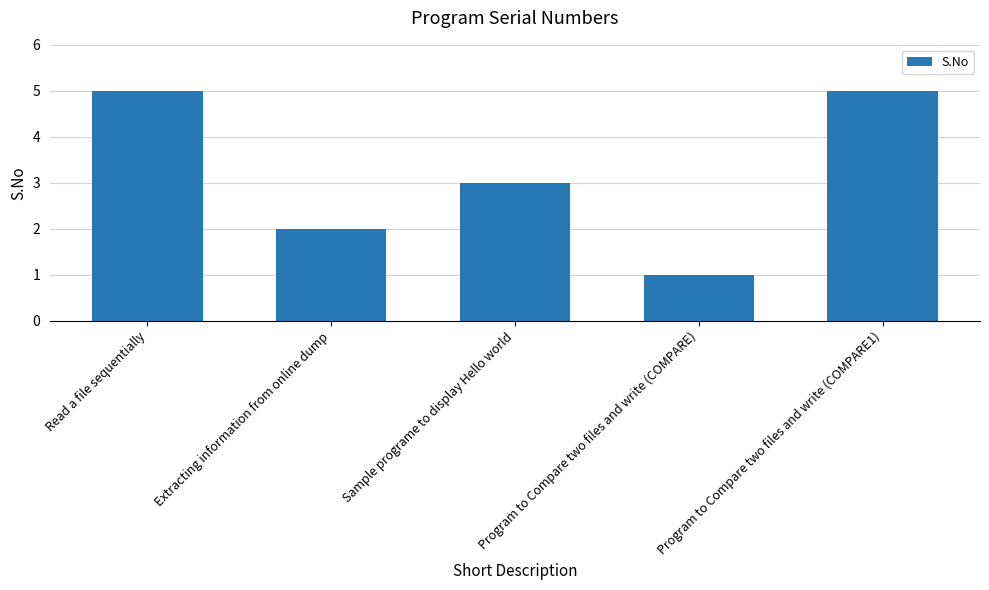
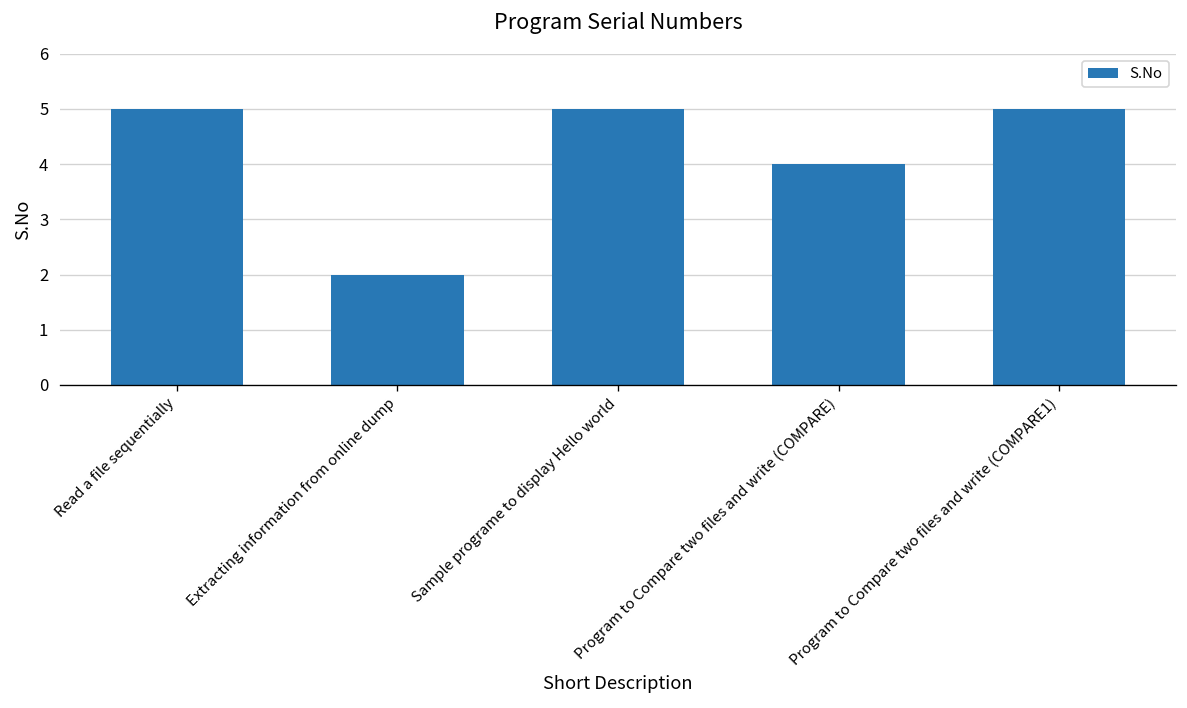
Sample programe to display Hello world: 3 -> 5
Program to Compare two files and write (COMPARE): 1 -> 4
